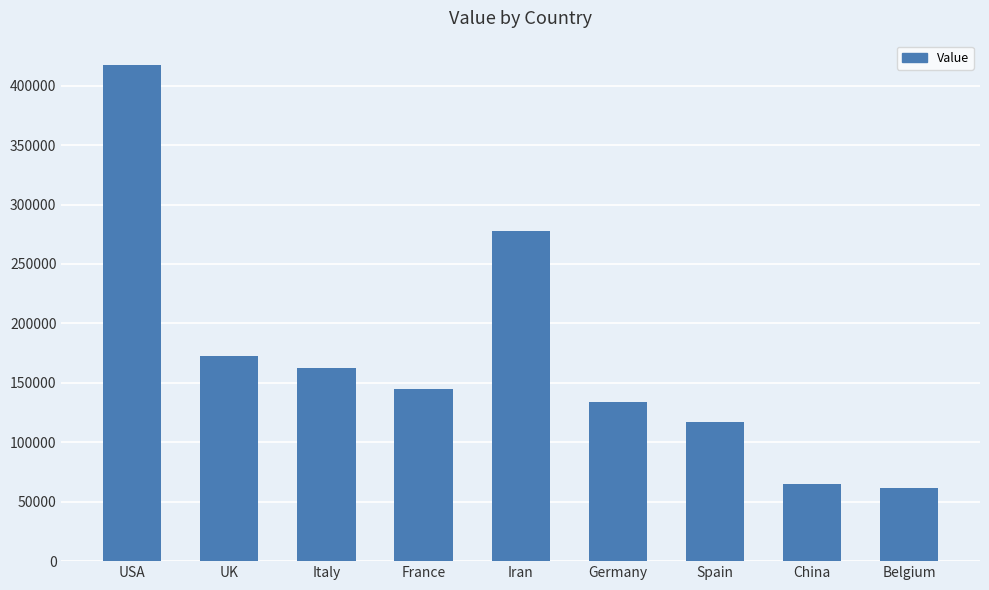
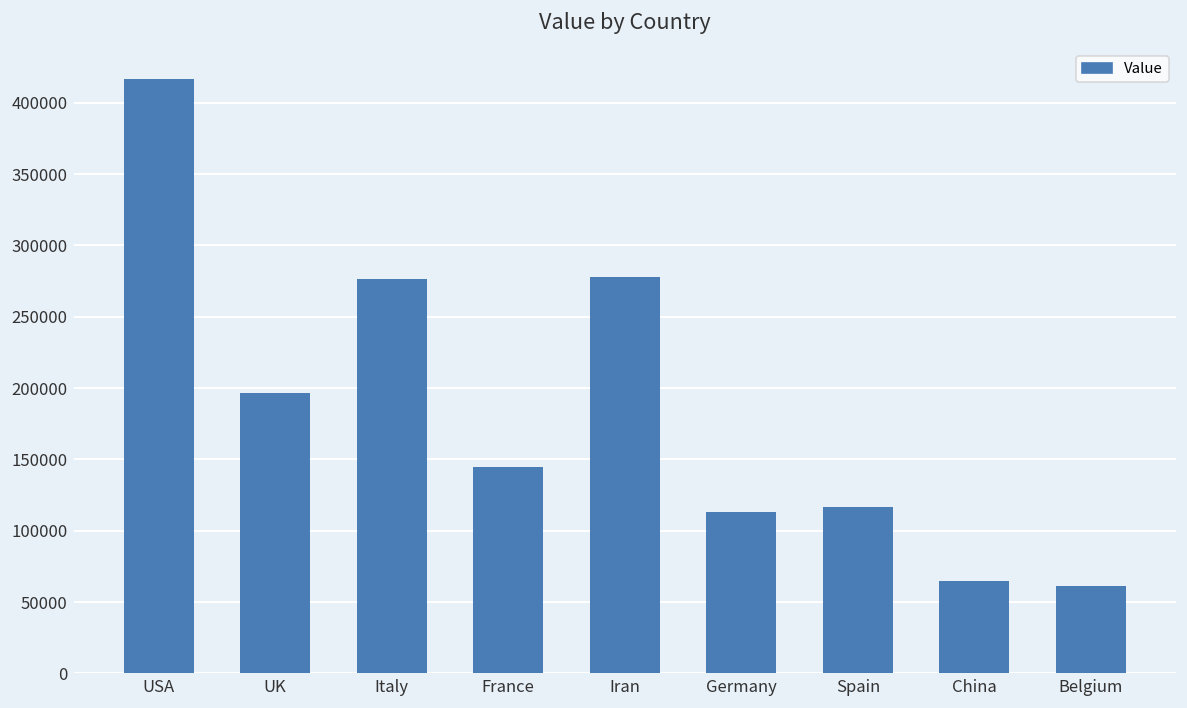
UK: 172000 -> 196000
Italy: 162000 -> 277000
Germany: 134000 -> 113000
